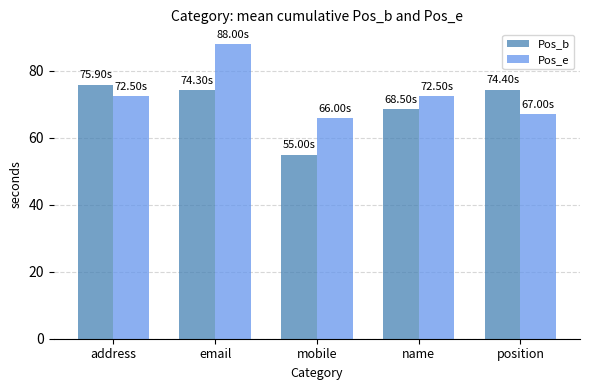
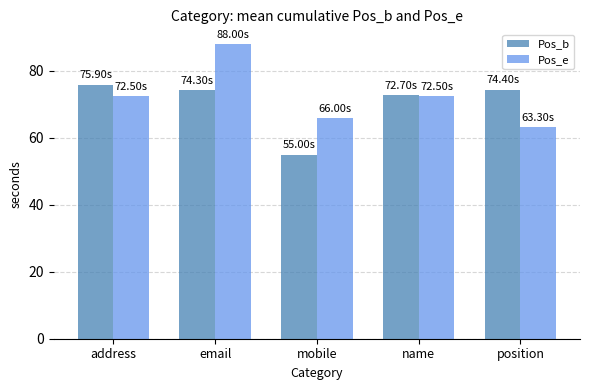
Pos_b, name: 68.50s -> 72.70s
Pos_e, position: 67.00s -> 63.30s
